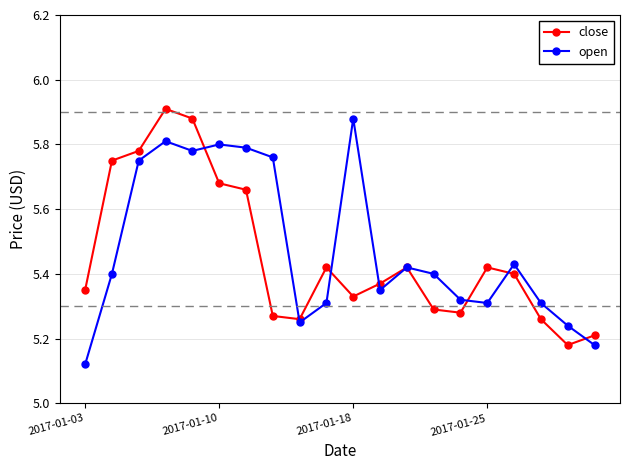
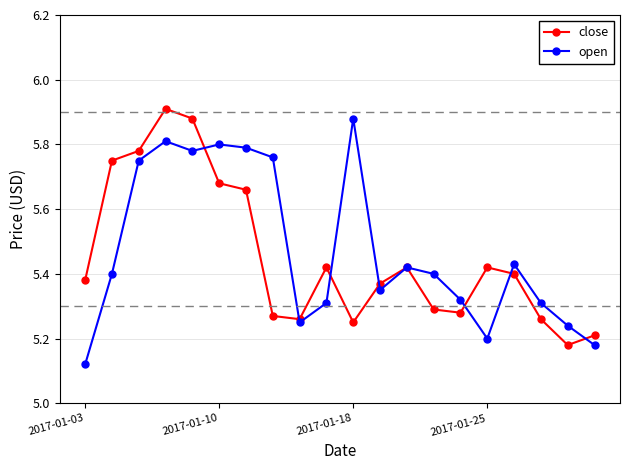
close, 2017-01-03: 5.35 -> 5.38
close, 2017-01-18: 5.33 -> 5.25
open, 2017-01-25: 5.31 -> 5.20
